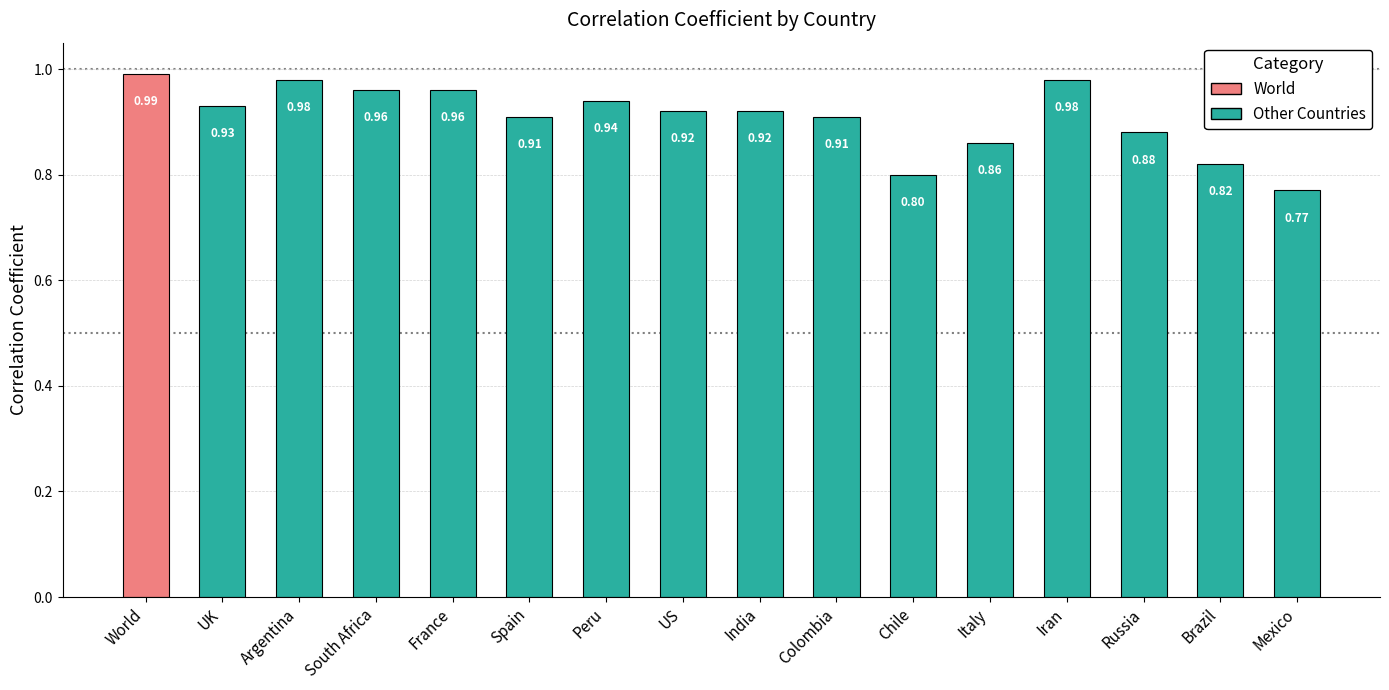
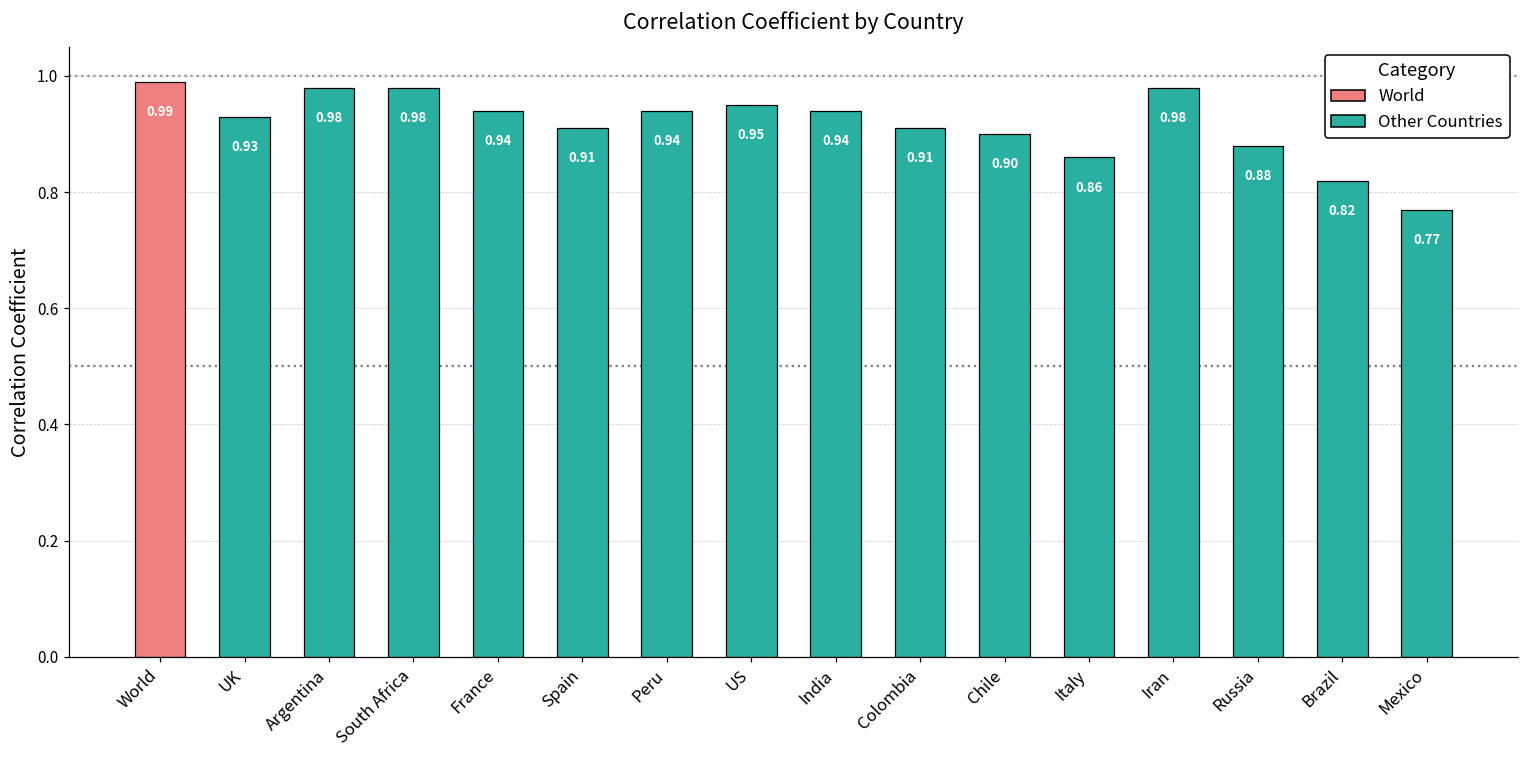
South Africa: 0.96 -> 0.98
France: 0.96 -> 0.94
US: 0.92 -> 0.95
India: 0.92 -> 0.94
Chile: 0.80 -> 0.90
